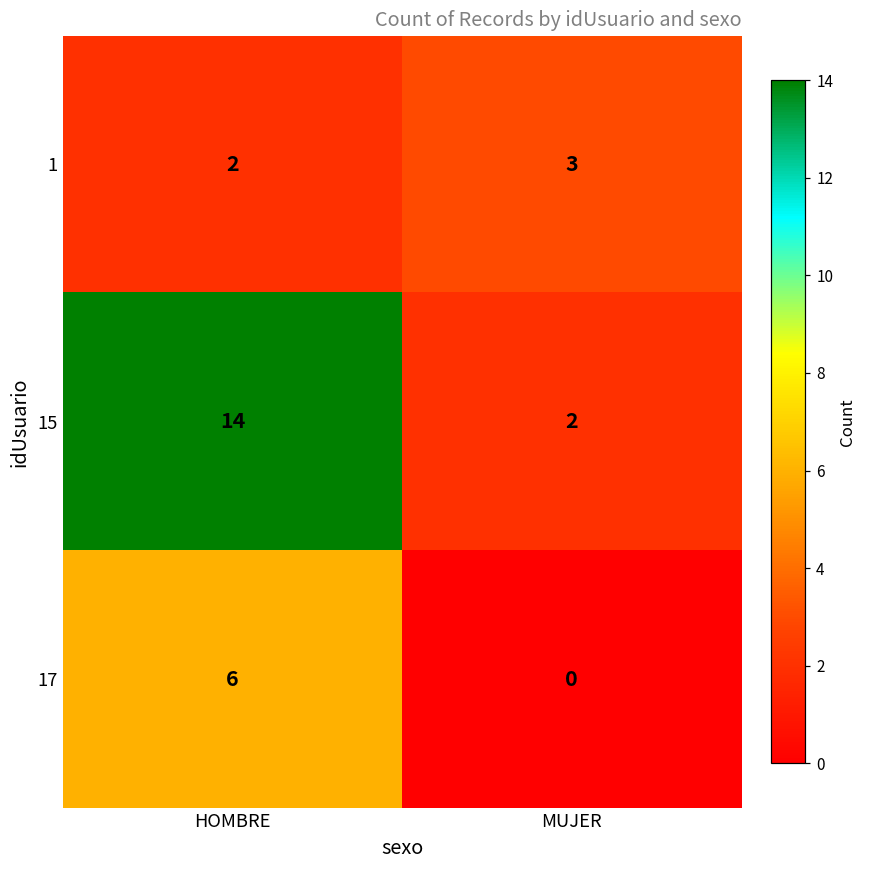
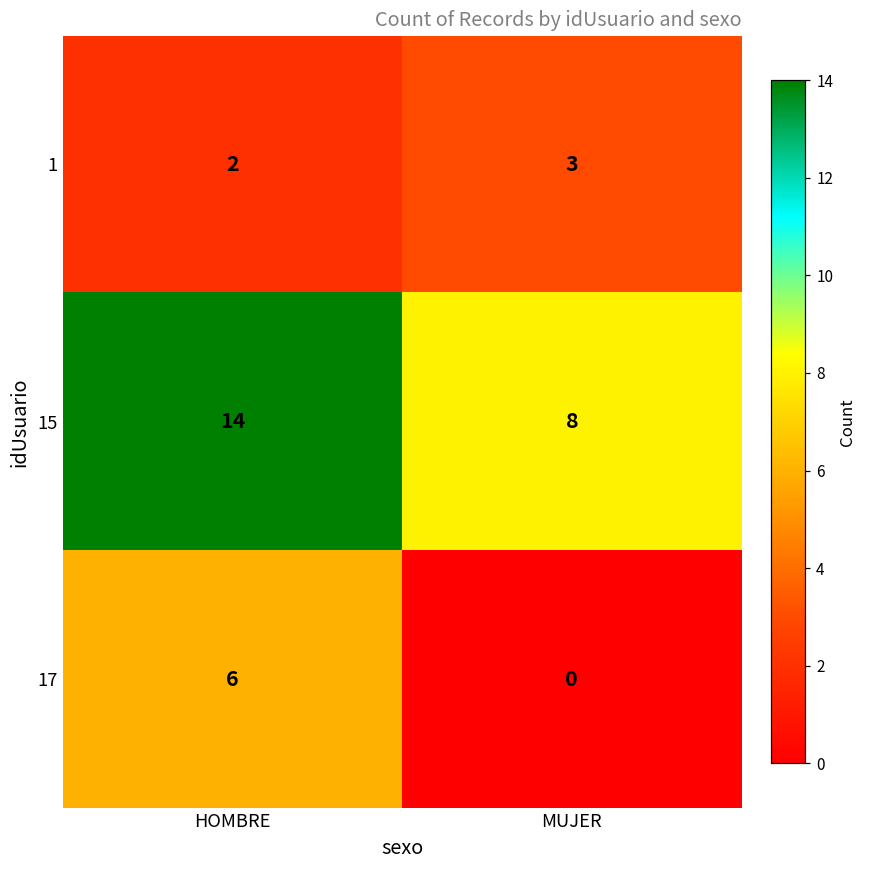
15, MUJER: 2 -> 8
